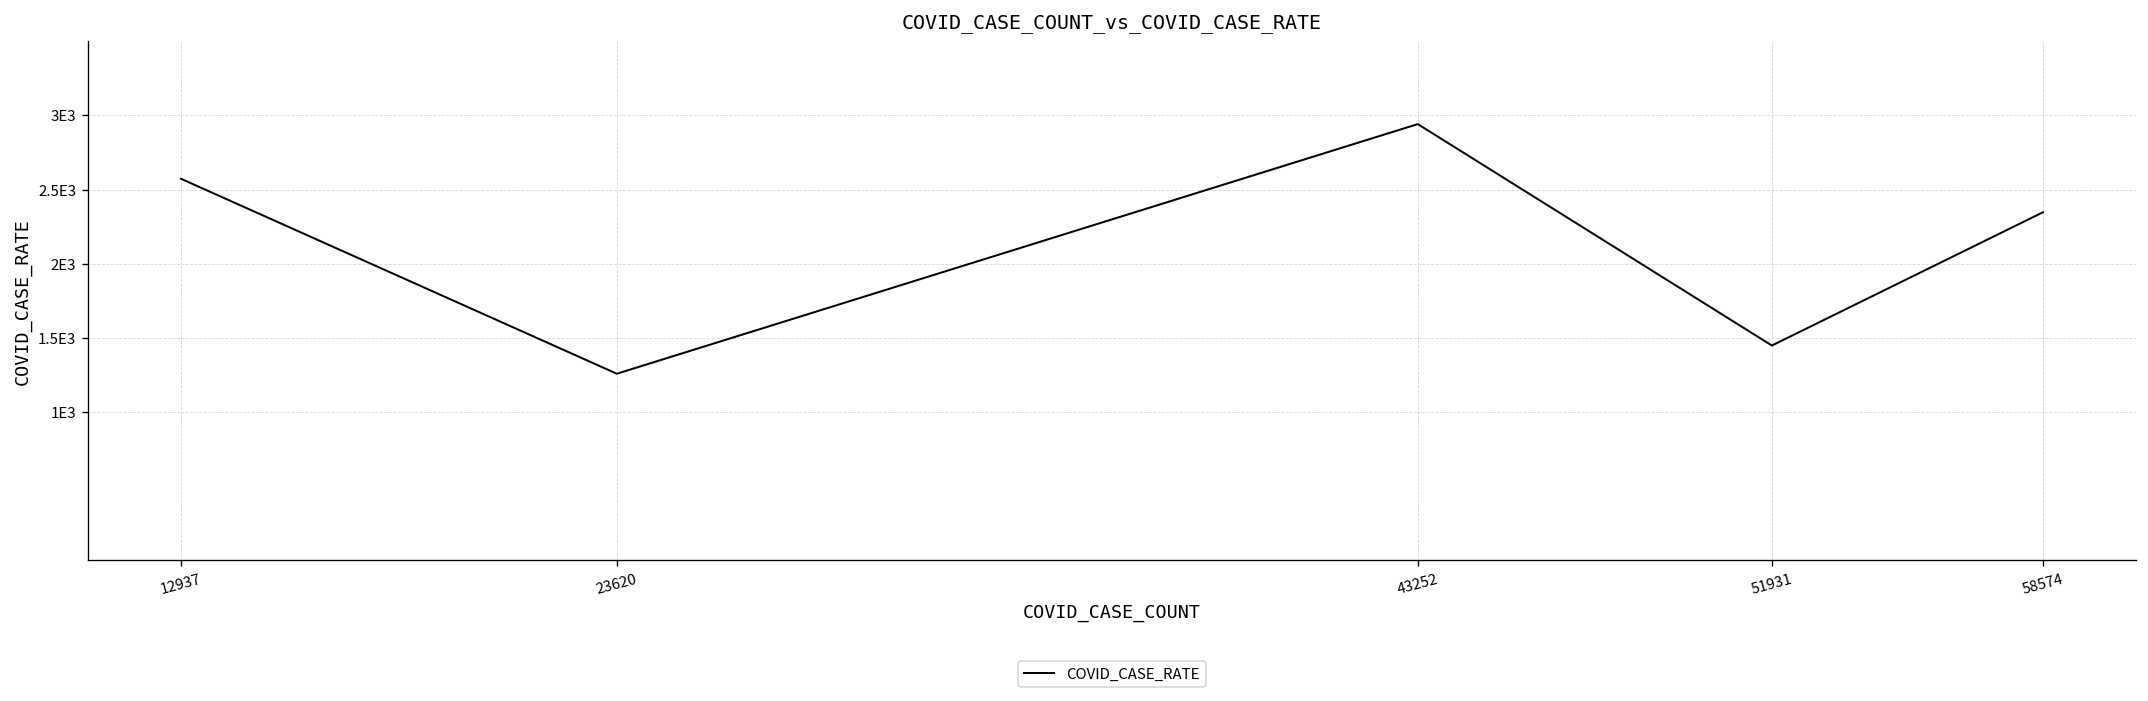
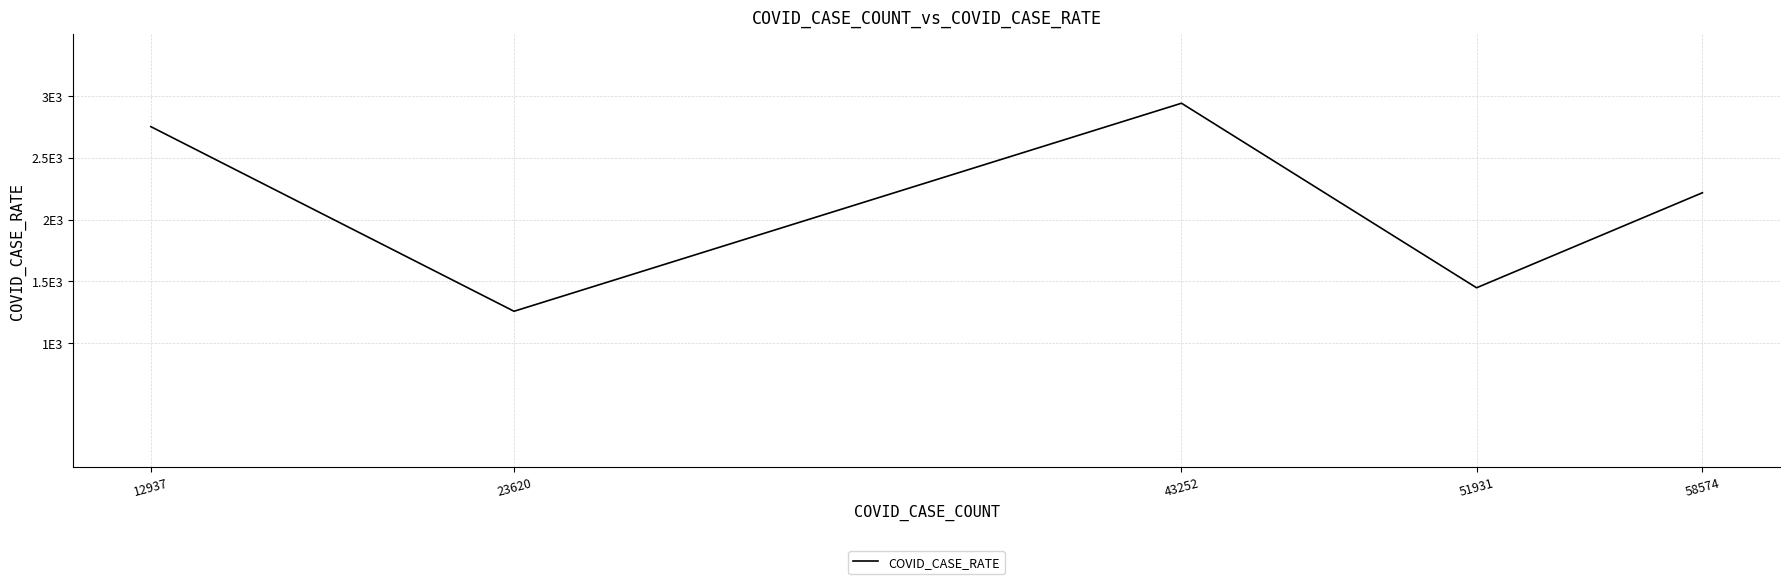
12937: 2570 -> 2750
58574: 2350 -> 2220
